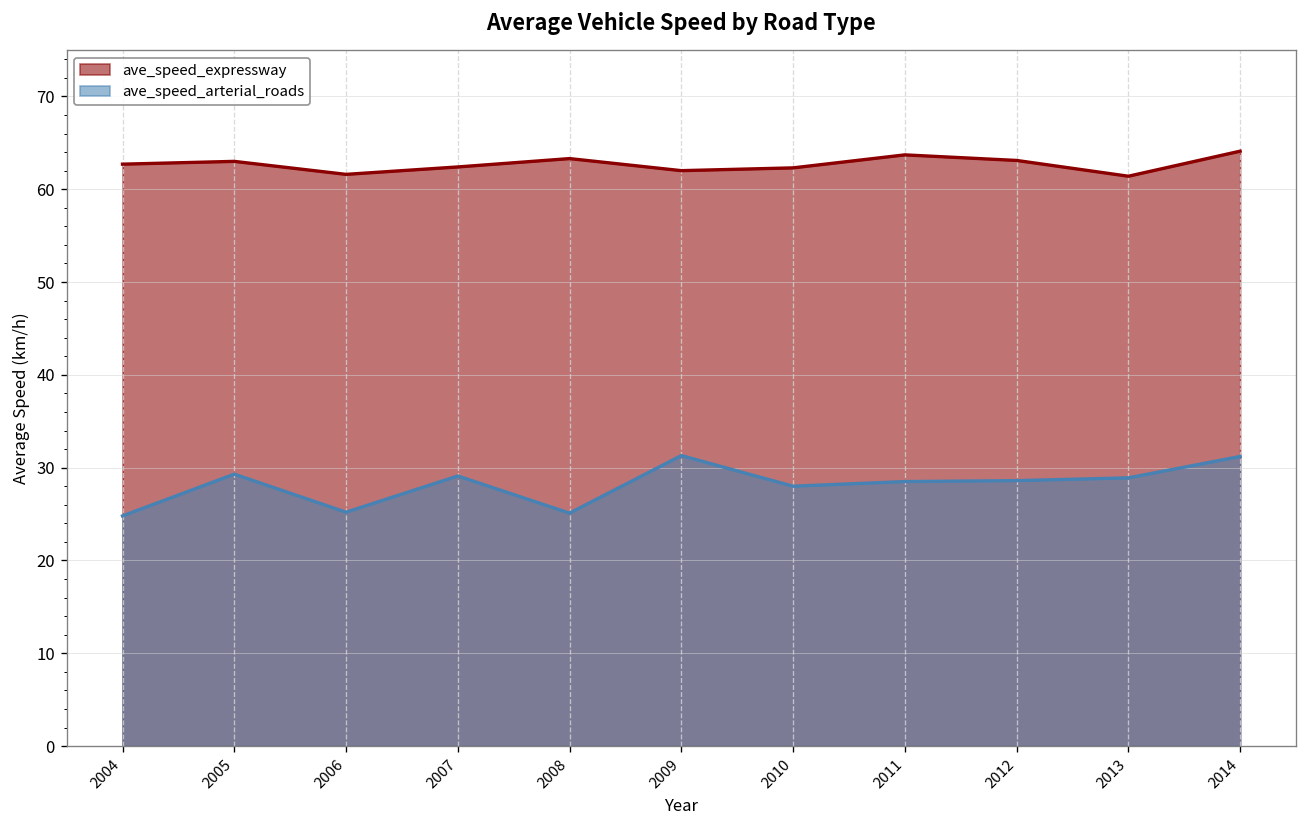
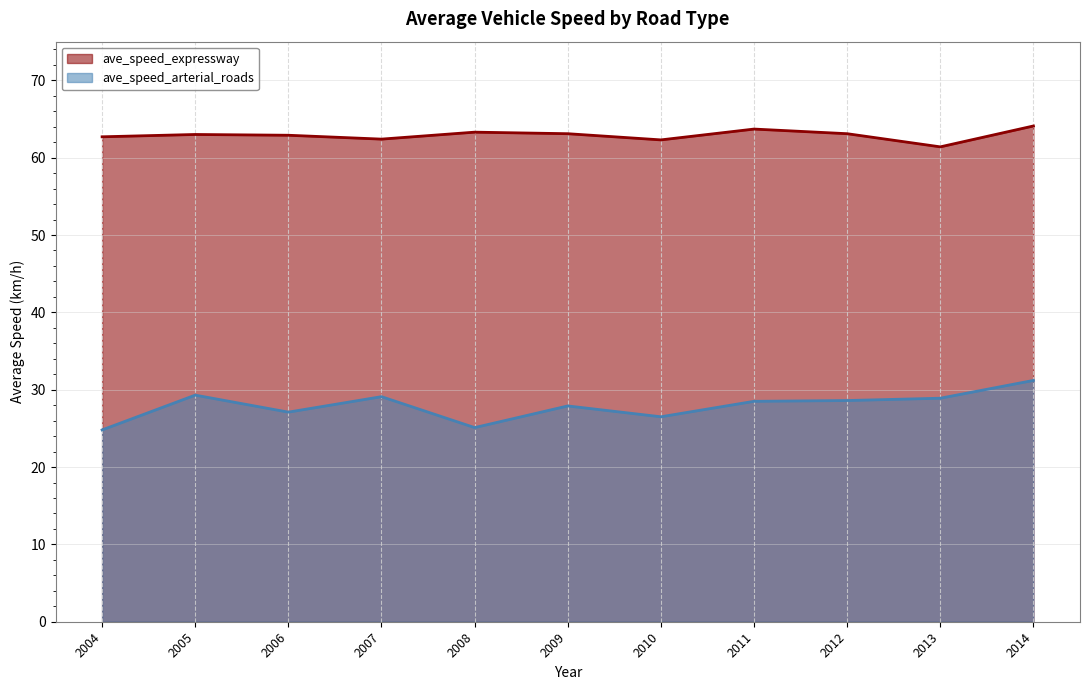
ave_speed_expressway, 2006: 62 -> 63
ave_speed_arterial_roads, 2006: 25 -> 27
ave_speed_expressway, 2009: 62 -> 63
ave_speed_arterial_roads, 2009: 31 -> 28
ave_speed_arterial_roads, 2010: 28 -> 27
